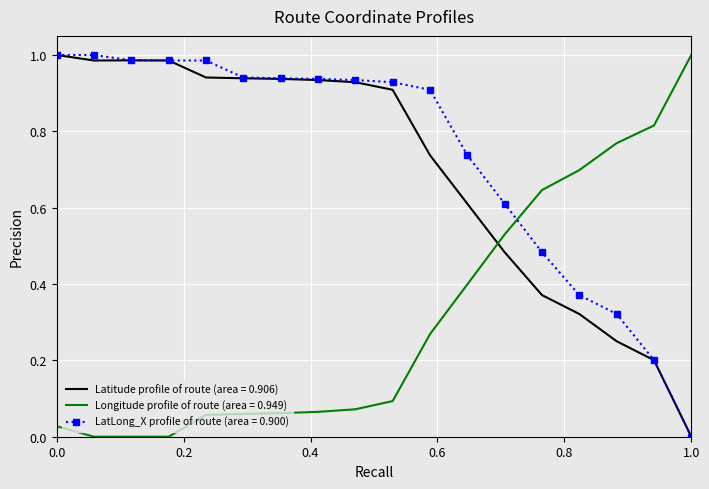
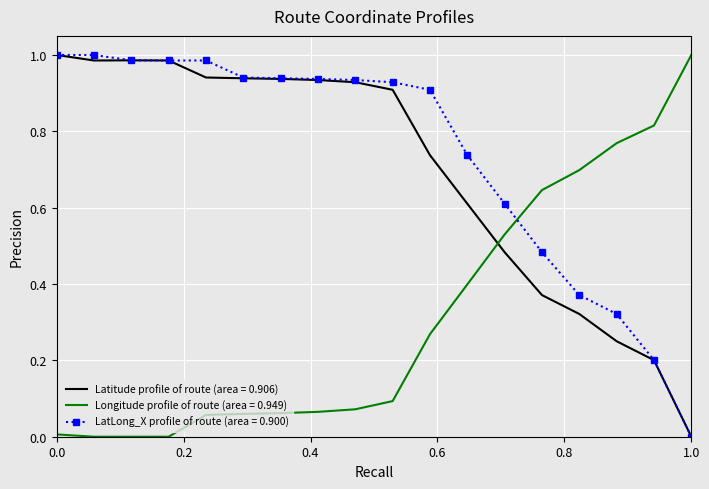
Longitude profile of route (area = 0.949), 0.0: 0.03 -> 0.01
